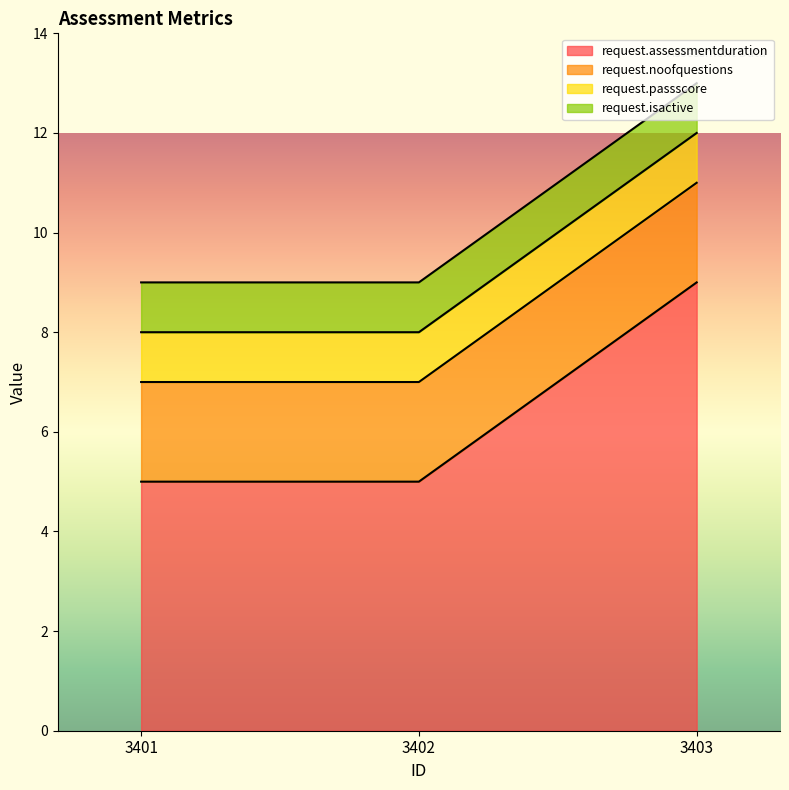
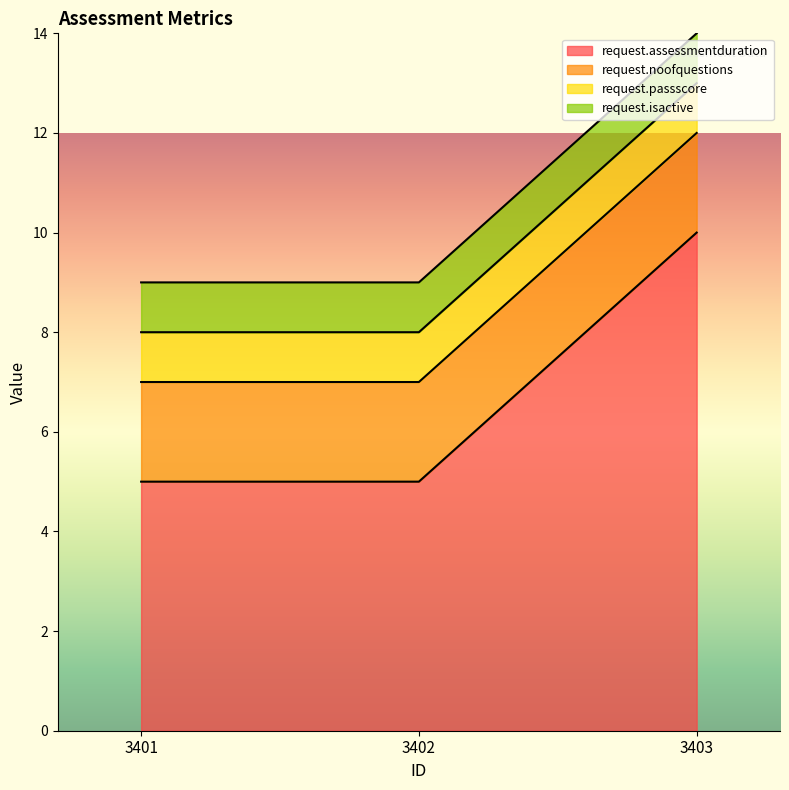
request.assessmentduration, 3403: 9 -> 10
